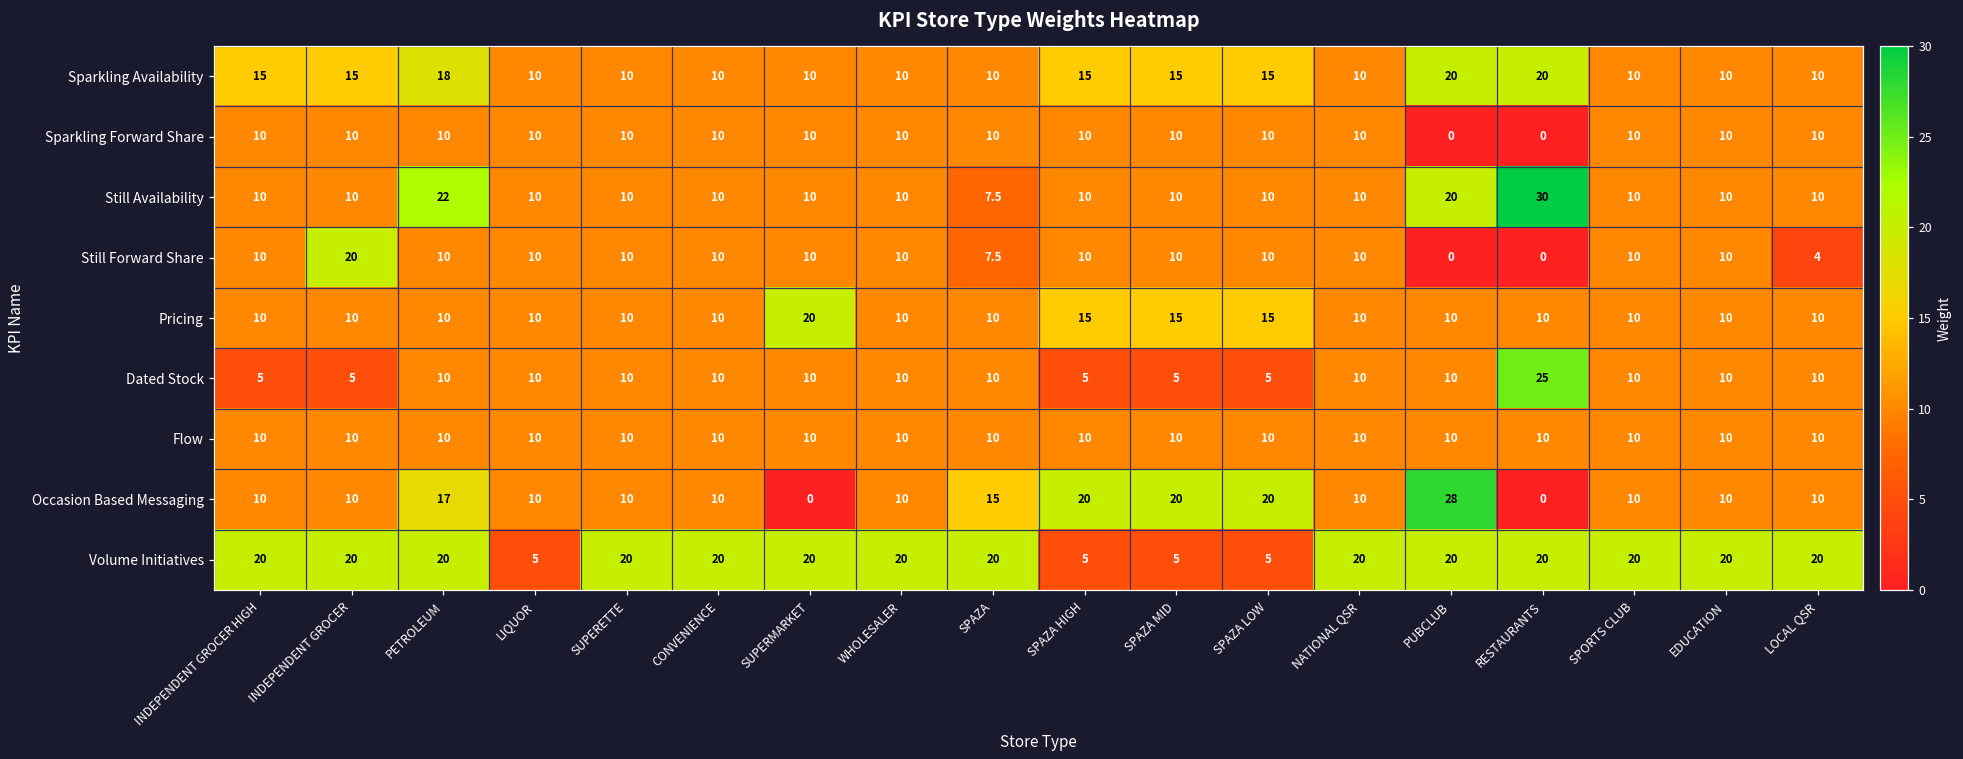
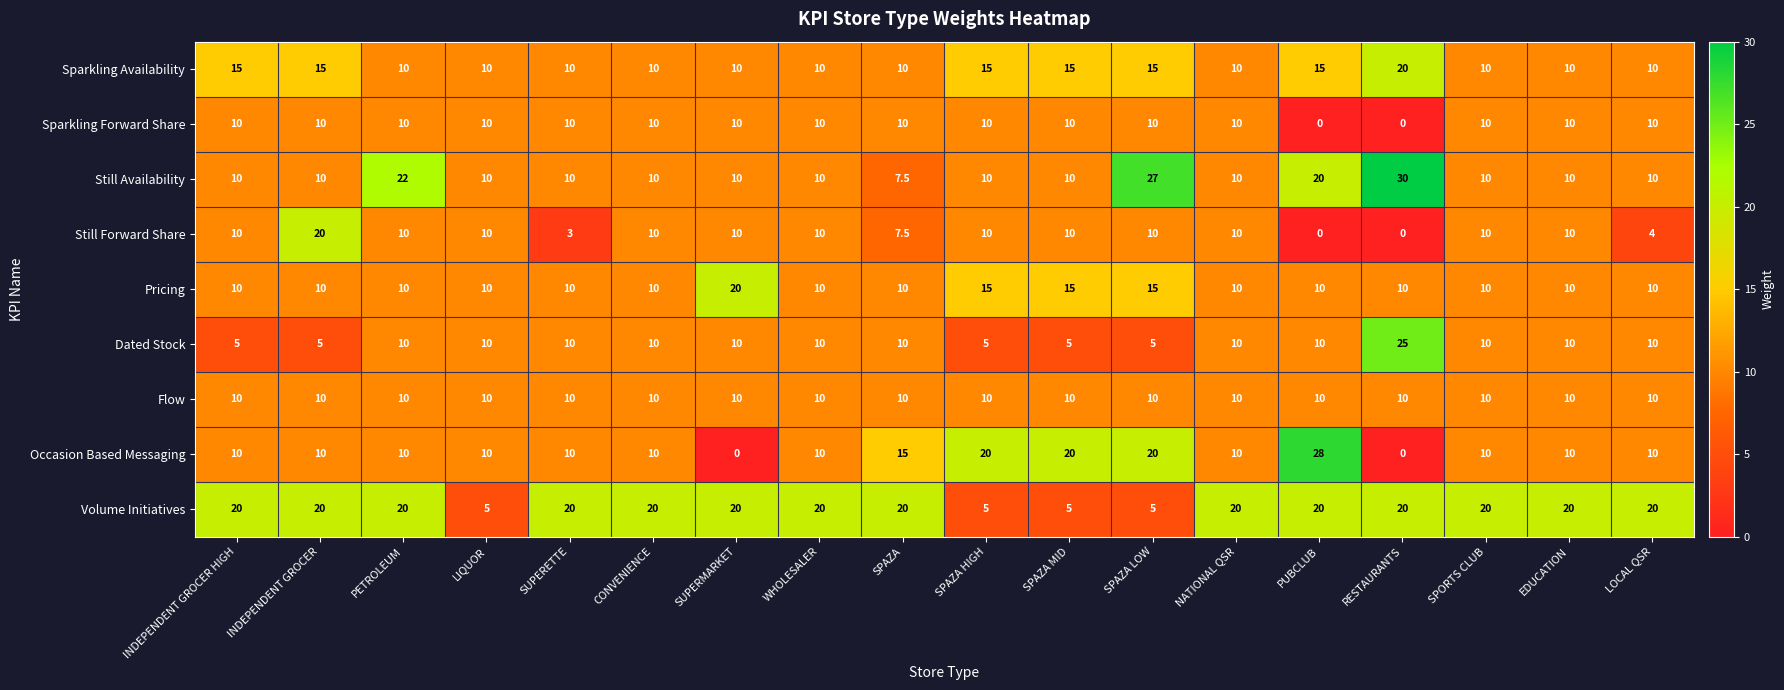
Sparkling Availability, PETROLEUM: 18 -> 10
Sparkling Availability, PUBCLUB: 20 -> 15
Still Availability, SPAZA LOW: 10 -> 27
Still Forward Share, SUPERETTE: 10 -> 3
Occasion Based Messaging, PETROLEUM: 17 -> 10
